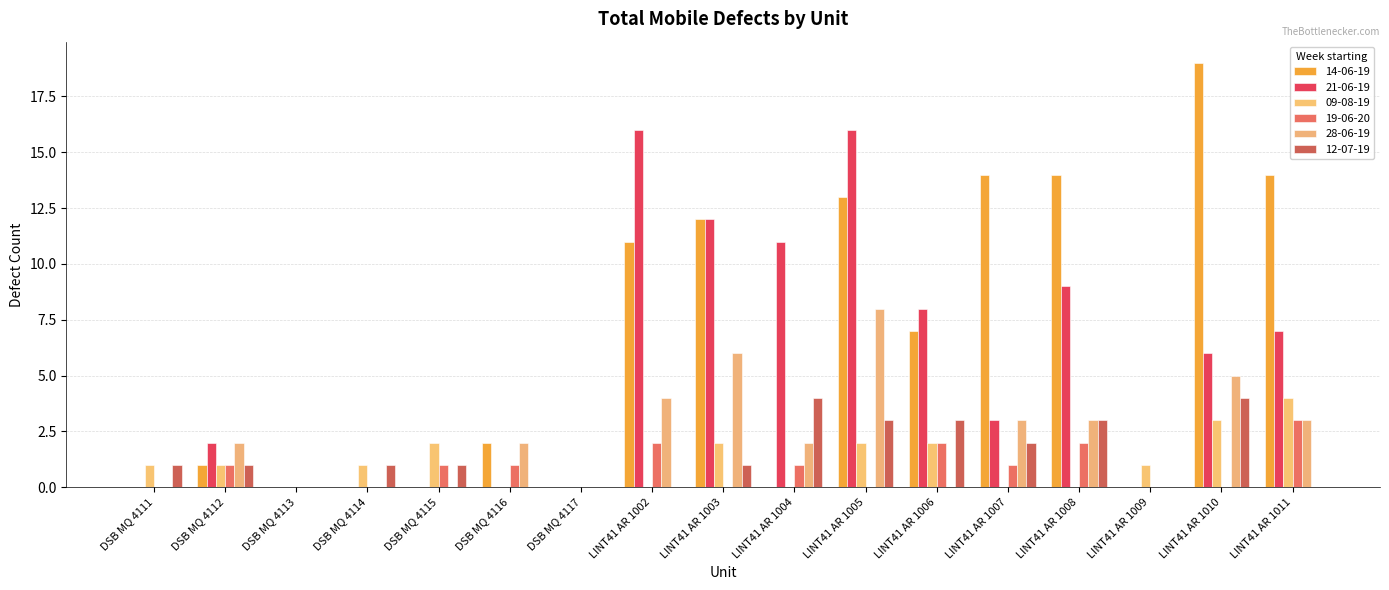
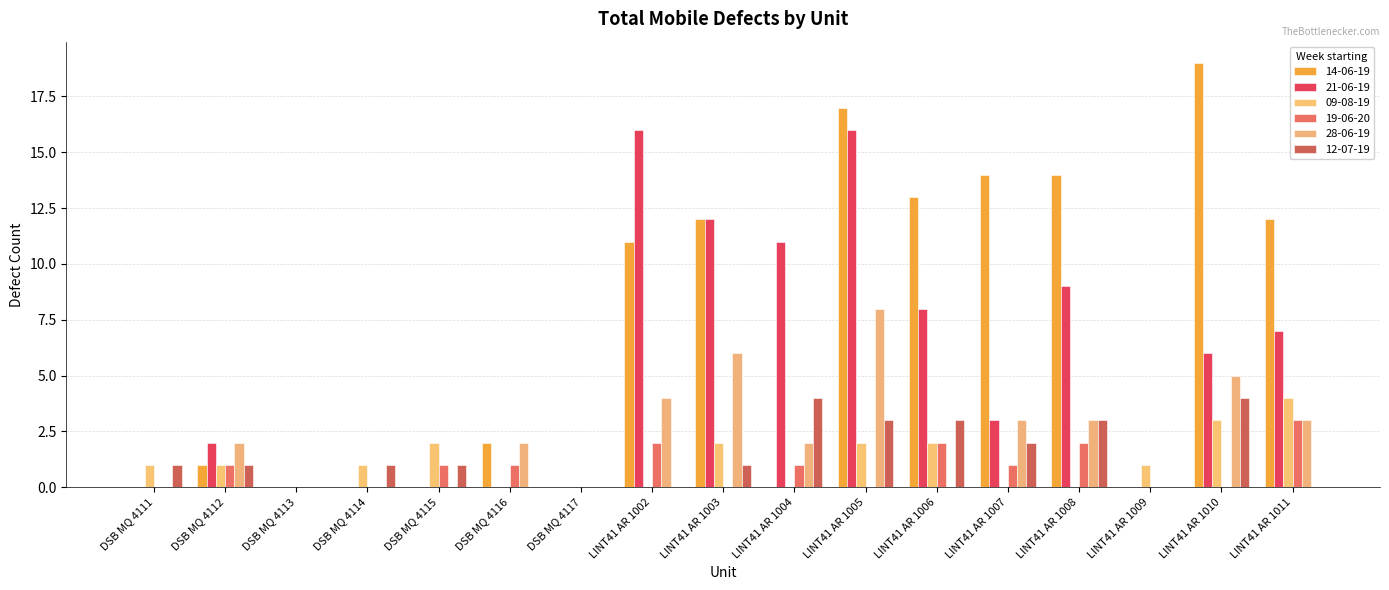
14-06-19, LINT41 AR 1005: 13 -> 17
14-06-19, LINT41 AR 1006: 7 -> 13
14-06-19, LINT41 AR 1011: 14 -> 12
